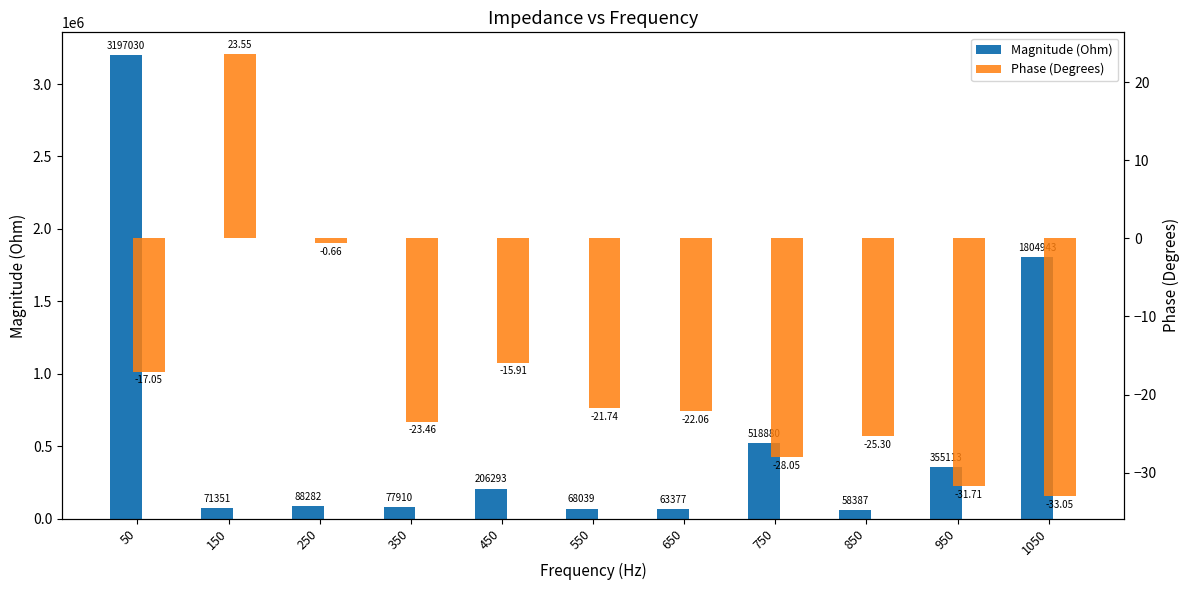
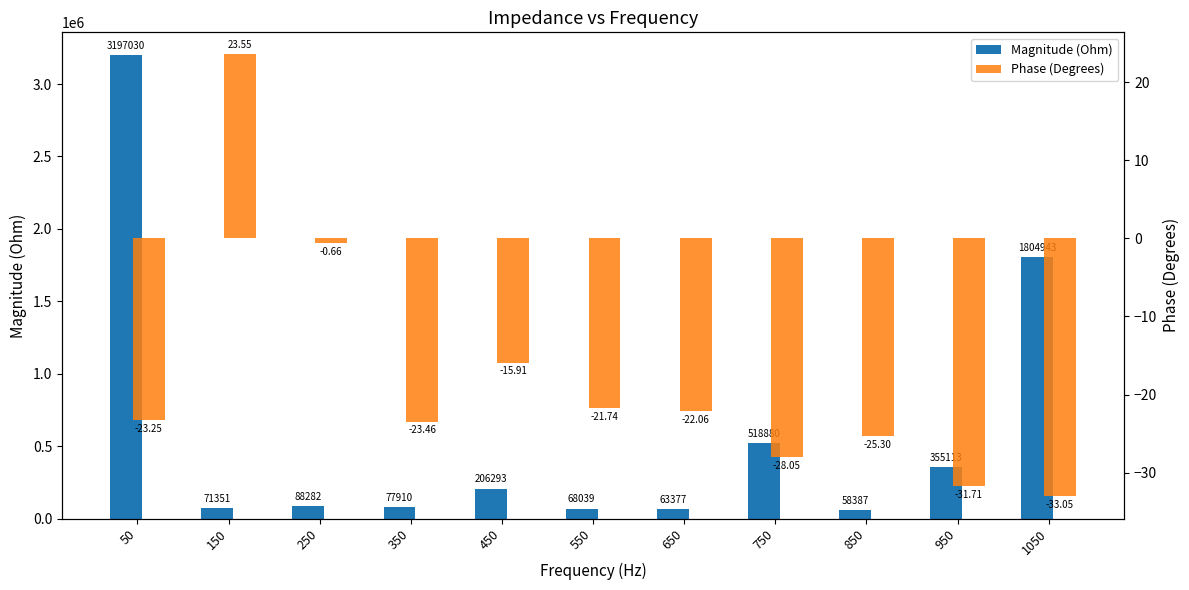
Phase (Degrees), 50: -17.05 -> -23.25
